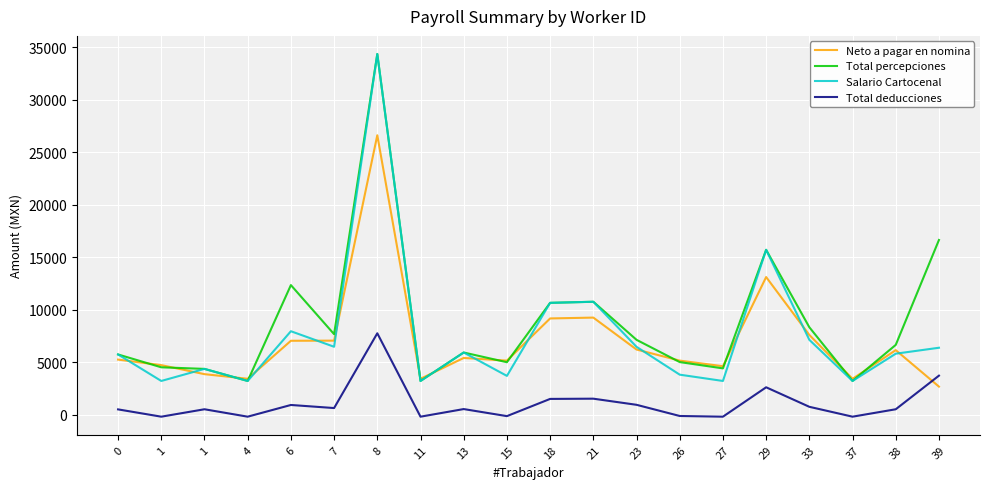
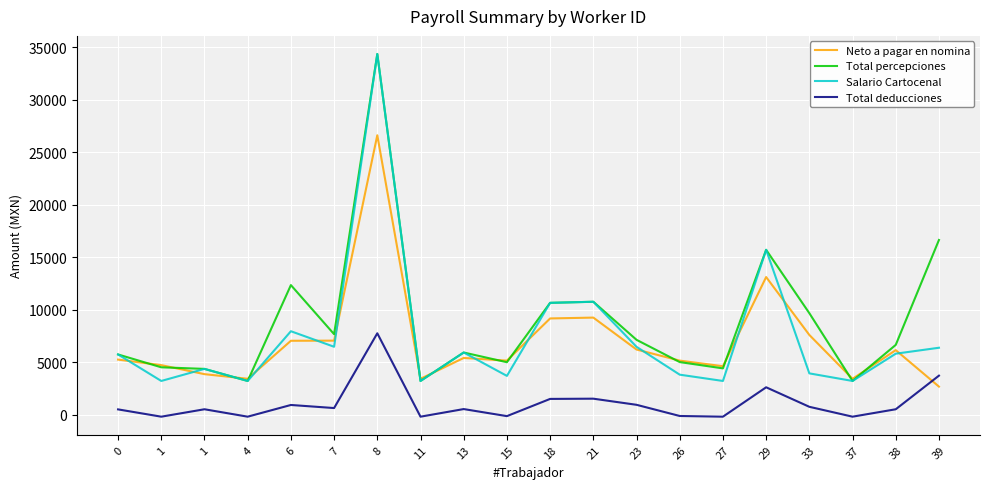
Total percepciones, 33: 8300 -> 9700
Salario Cartocenal, 33: 7100 -> 3900
